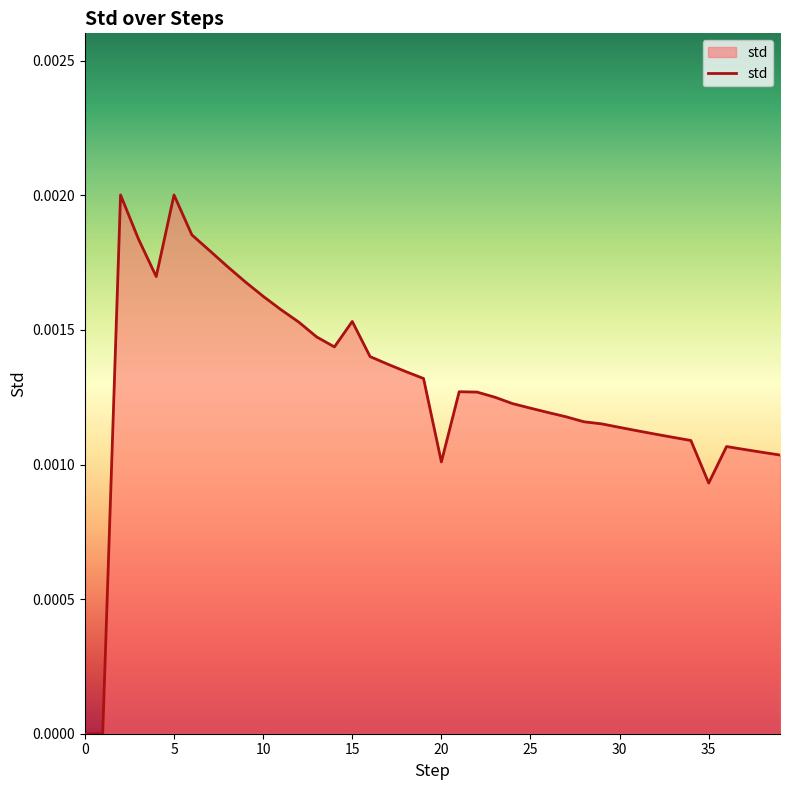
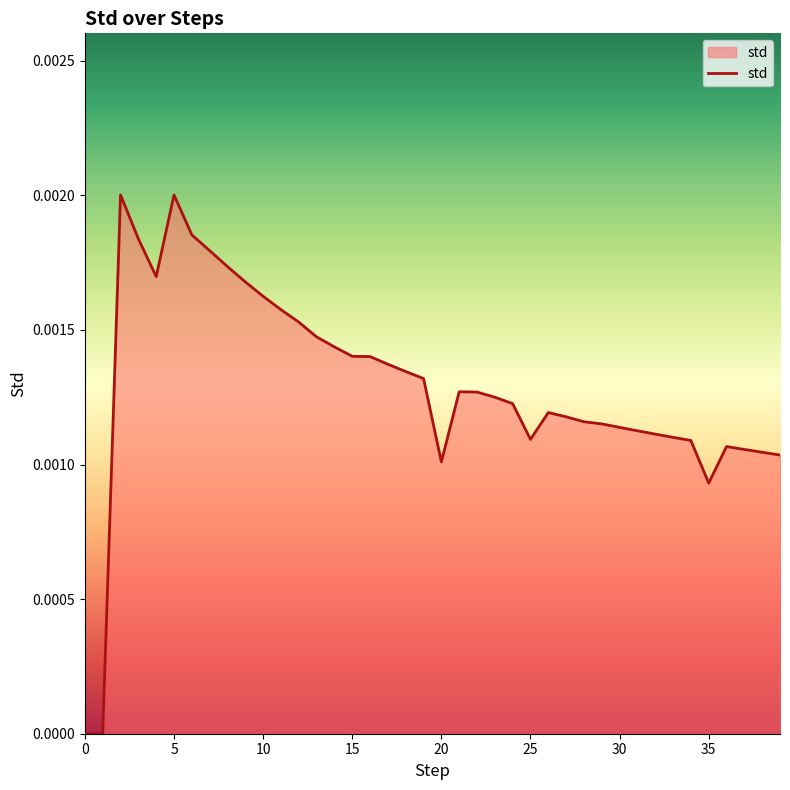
15: 0.00153 -> 0.00140
25: 0.00121 -> 0.00109
